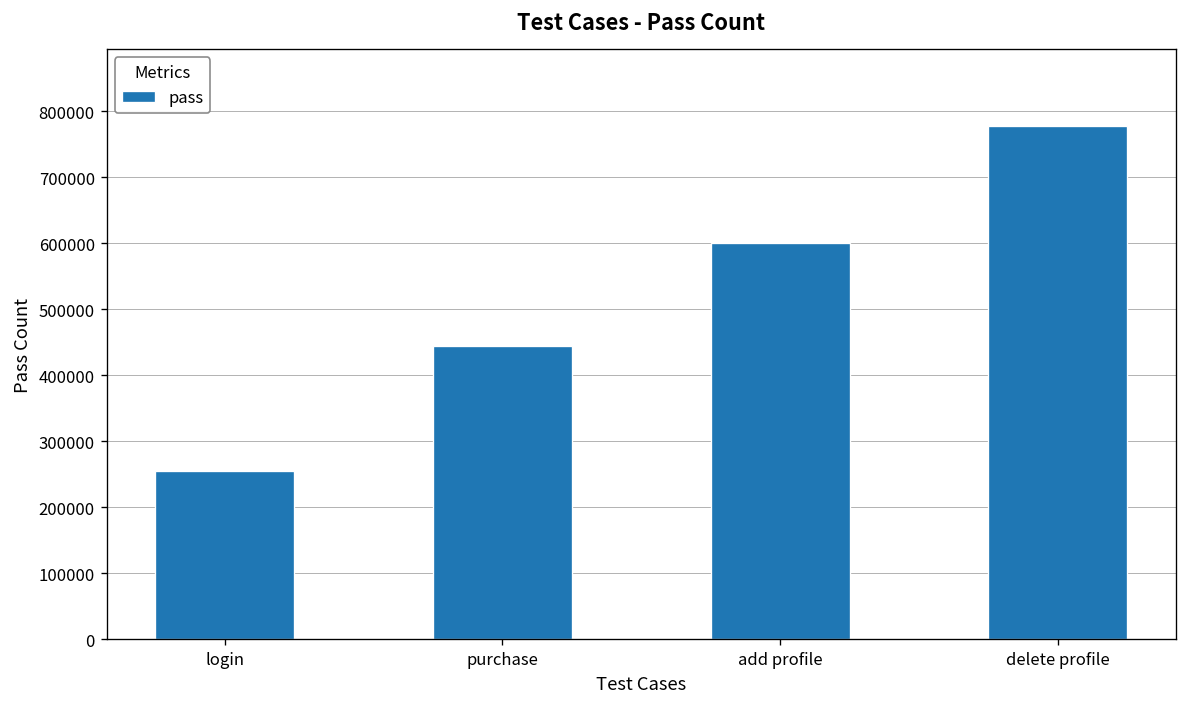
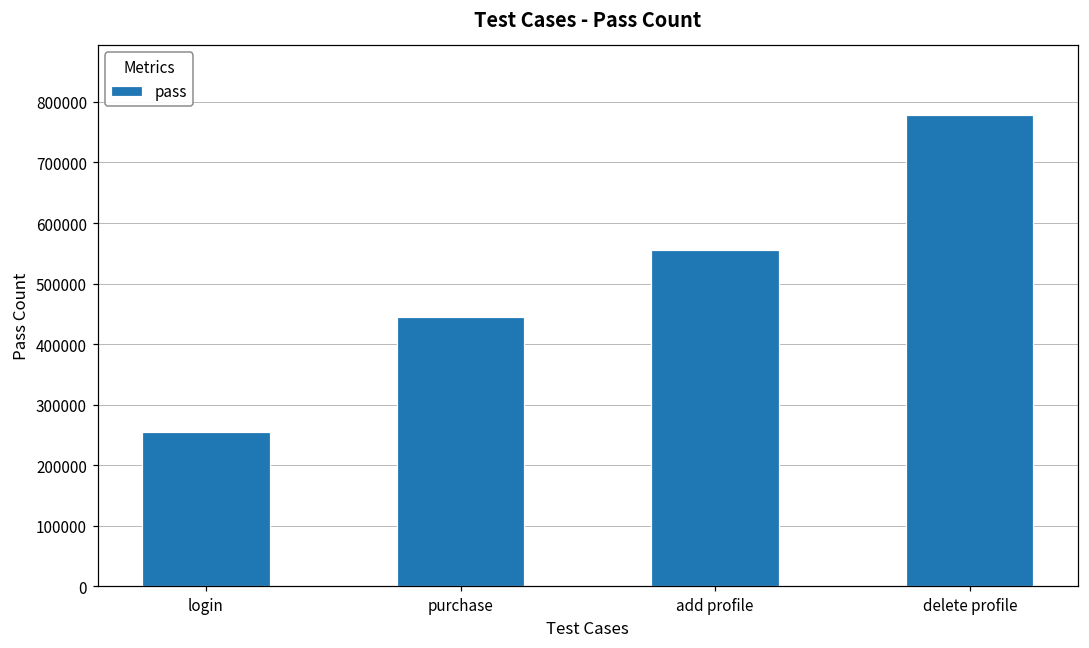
add profile: 600000 -> 560000
